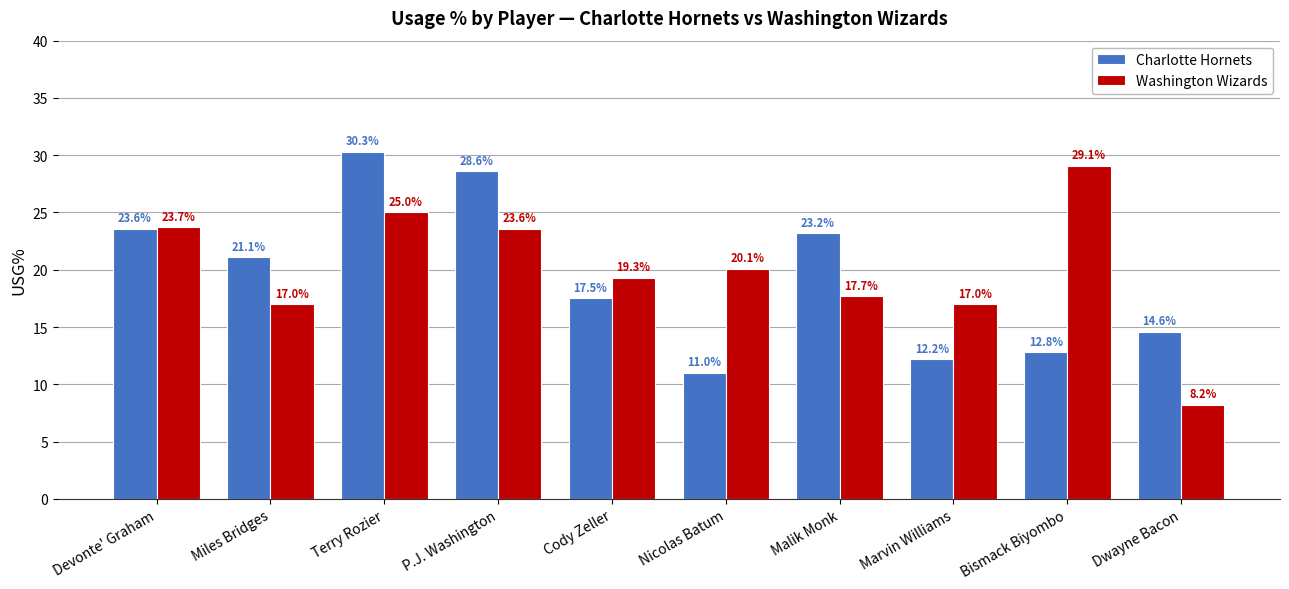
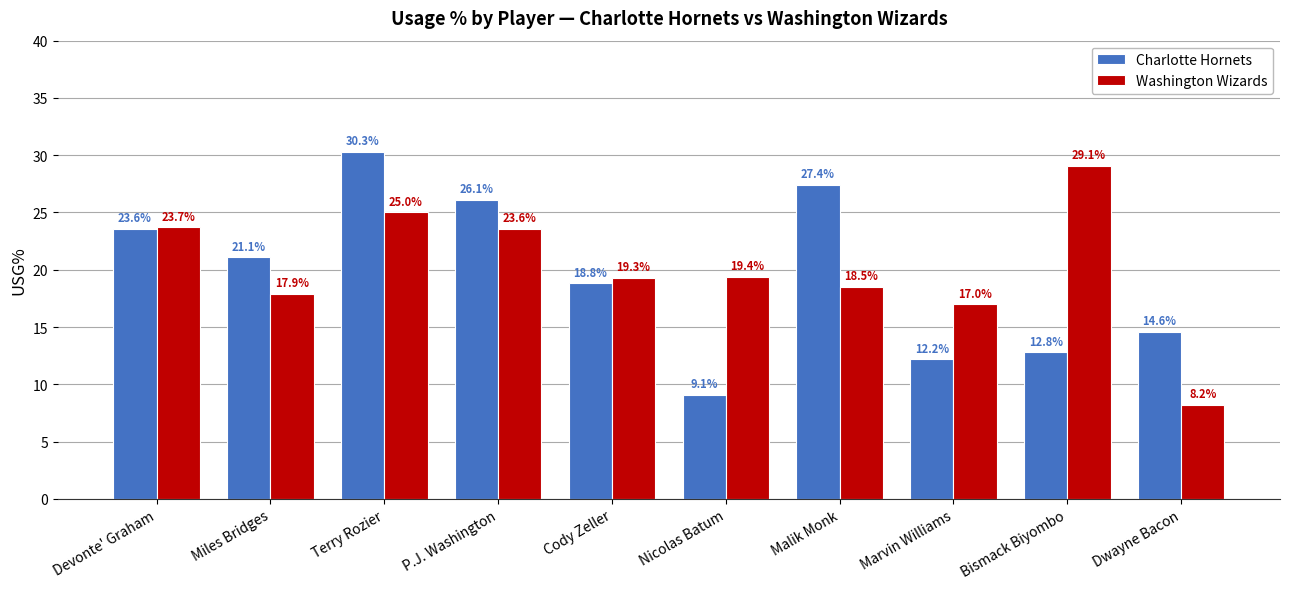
Washington Wizards, Miles Bridges: 17.0% -> 17.9%
Charlotte Hornets, P.J. Washington: 28.6% -> 26.1%
Charlotte Hornets, Cody Zeller: 17.5% -> 18.8%
Charlotte Hornets, Nicolas Batum: 11.0% -> 9.1%
Washington Wizards, Nicolas Batum: 20.1% -> 19.4%
Charlotte Hornets, Malik Monk: 23.2% -> 27.4%
Washington Wizards, Malik Monk: 17.7% -> 18.5%
